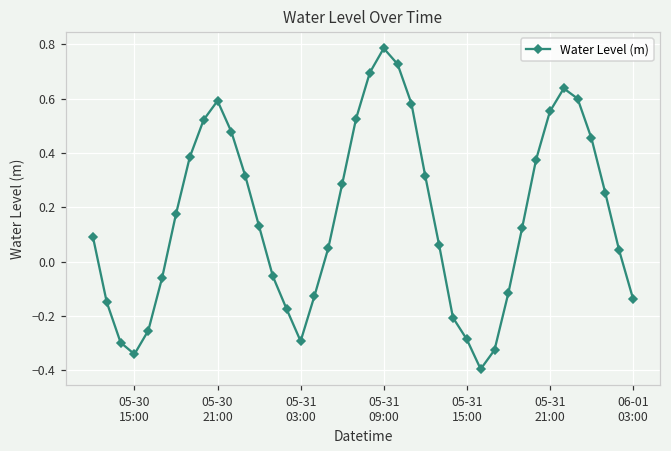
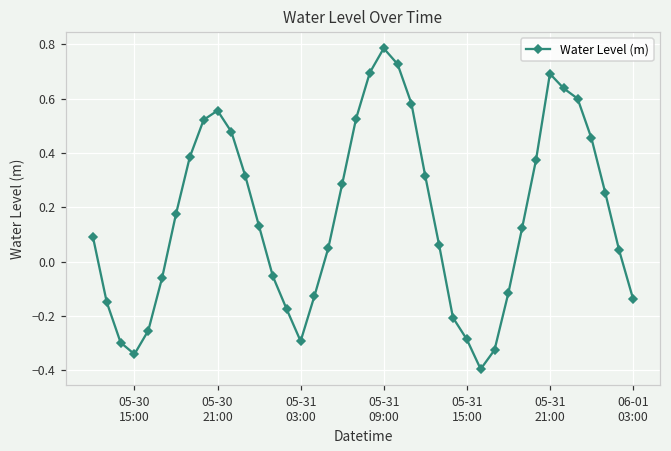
05-30 21:00: 0.59 -> 0.56
05-31 21:00: 0.55 -> 0.69
